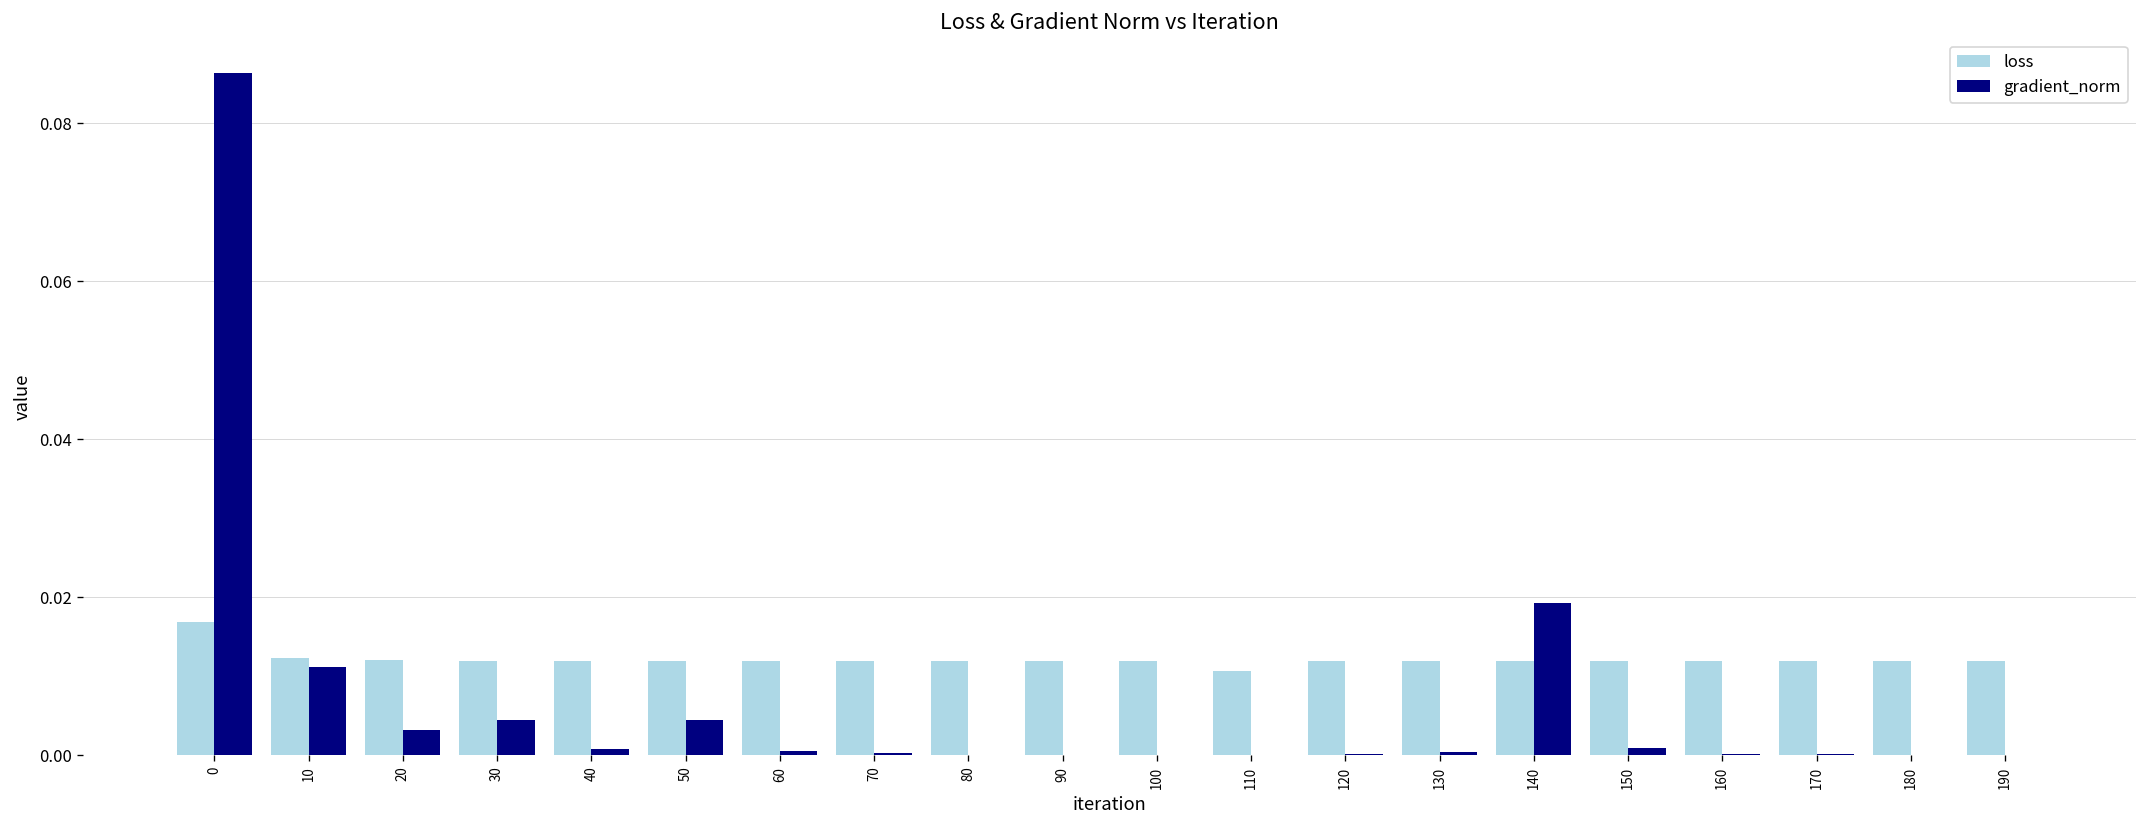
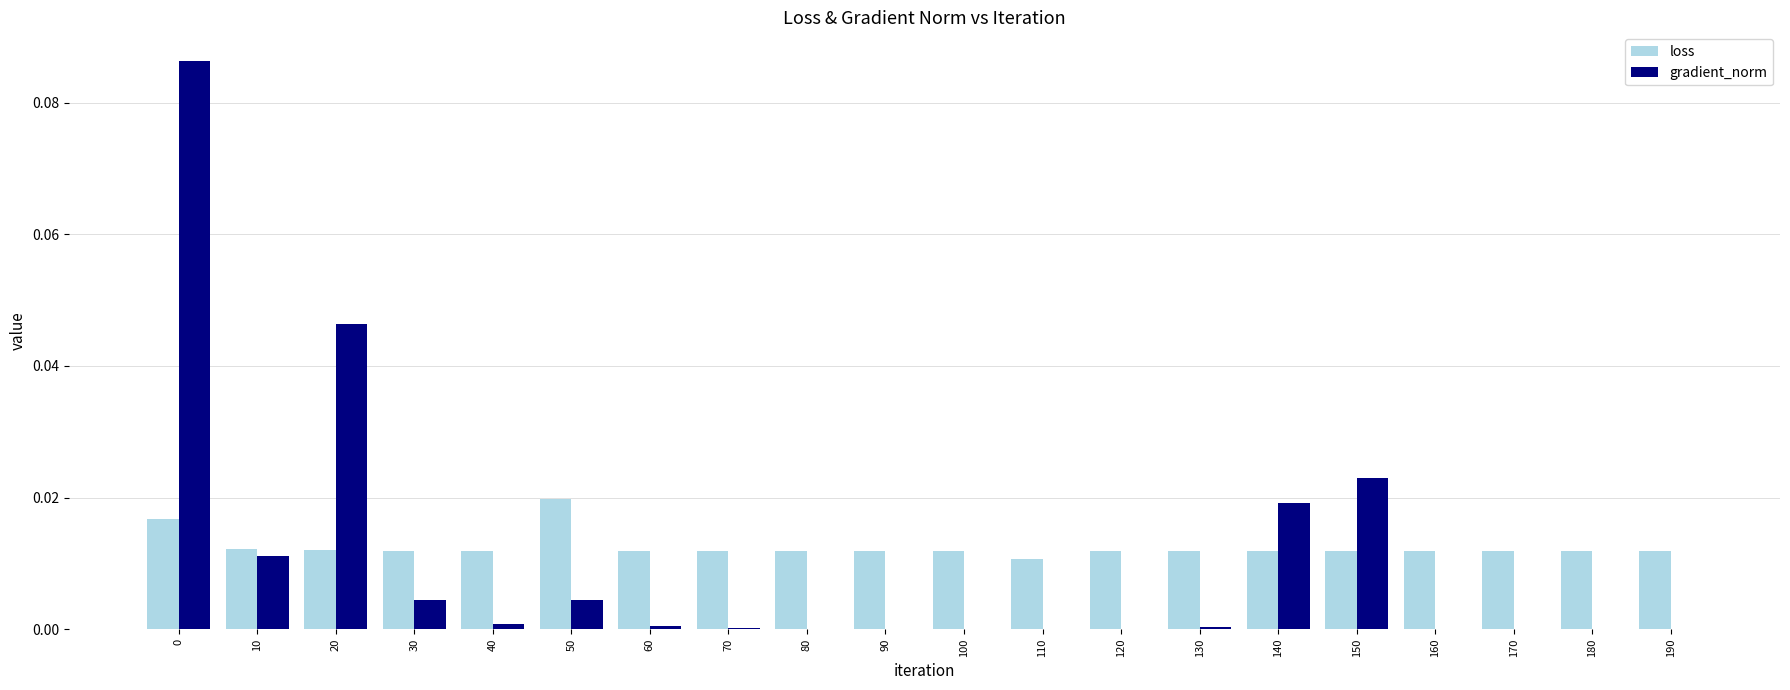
gradient_norm, 20: 0.003 -> 0.046
loss, 50: 0.012 -> 0.020
gradient_norm, 150: 0.001 -> 0.023
